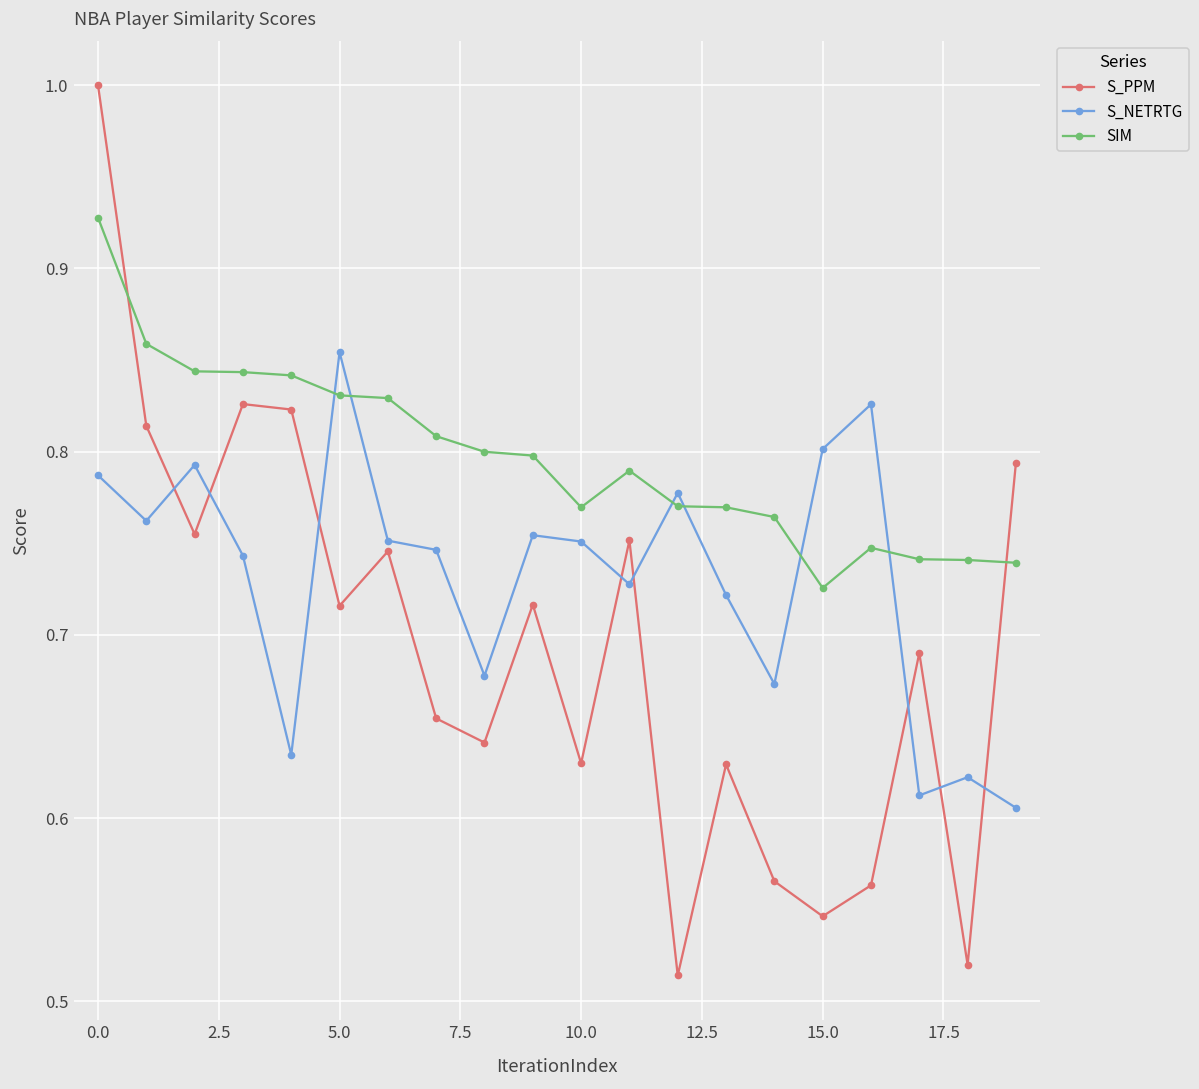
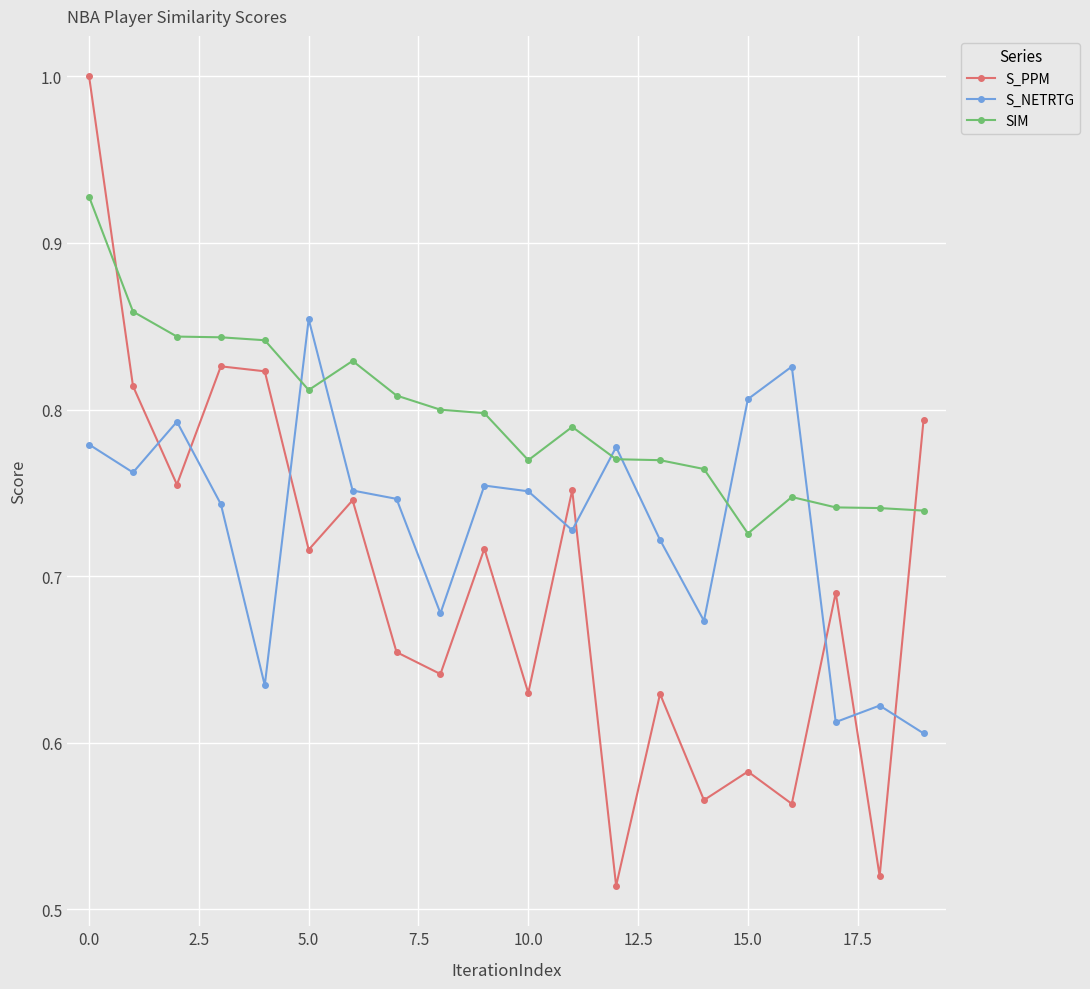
S_NETRTG, 0.0: 0.787 -> 0.779
SIM, 5.0: 0.831 -> 0.812
S_PPM, 15.0: 0.546 -> 0.583
S_NETRTG, 15.0: 0.801 -> 0.806
